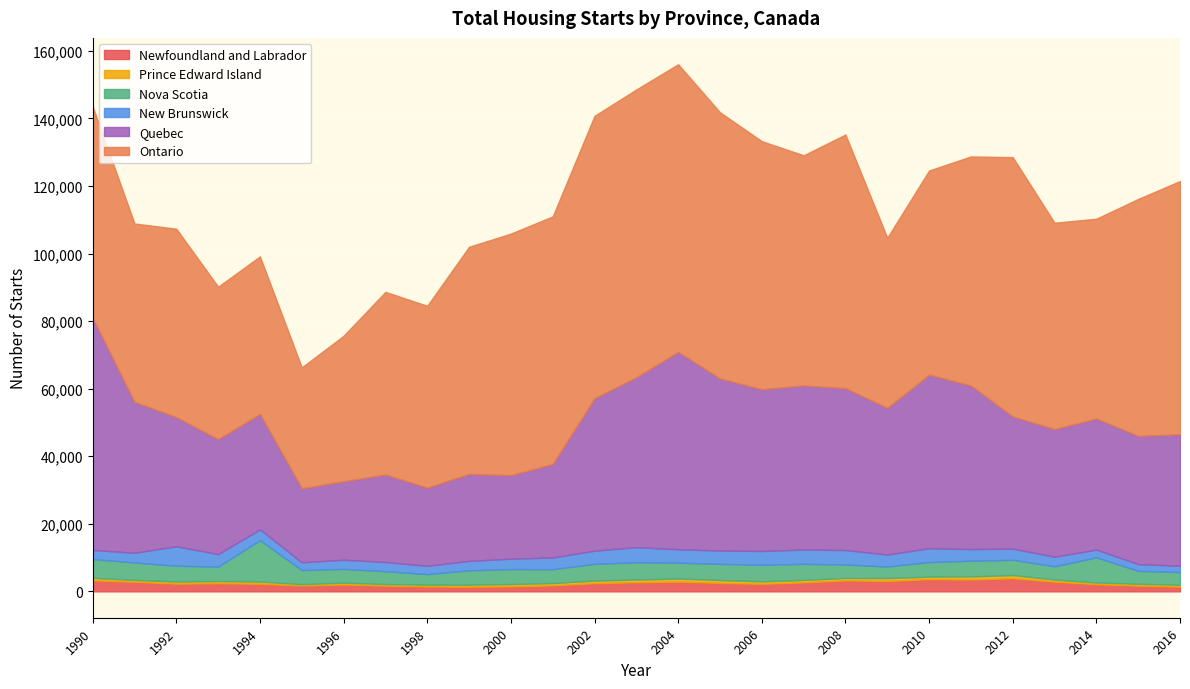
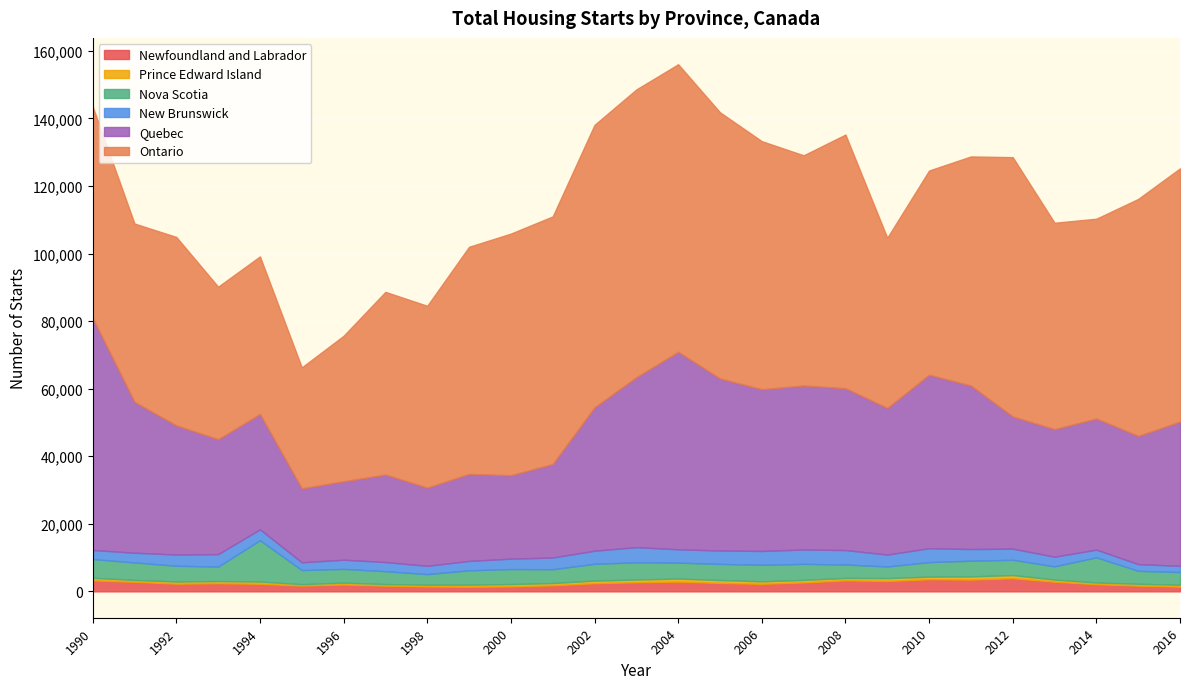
New Brunswick, 1992: 6,000 -> 3,000
Quebec, 2002: 45,000 -> 42,000
Quebec, 2016: 39,000 -> 43,000
